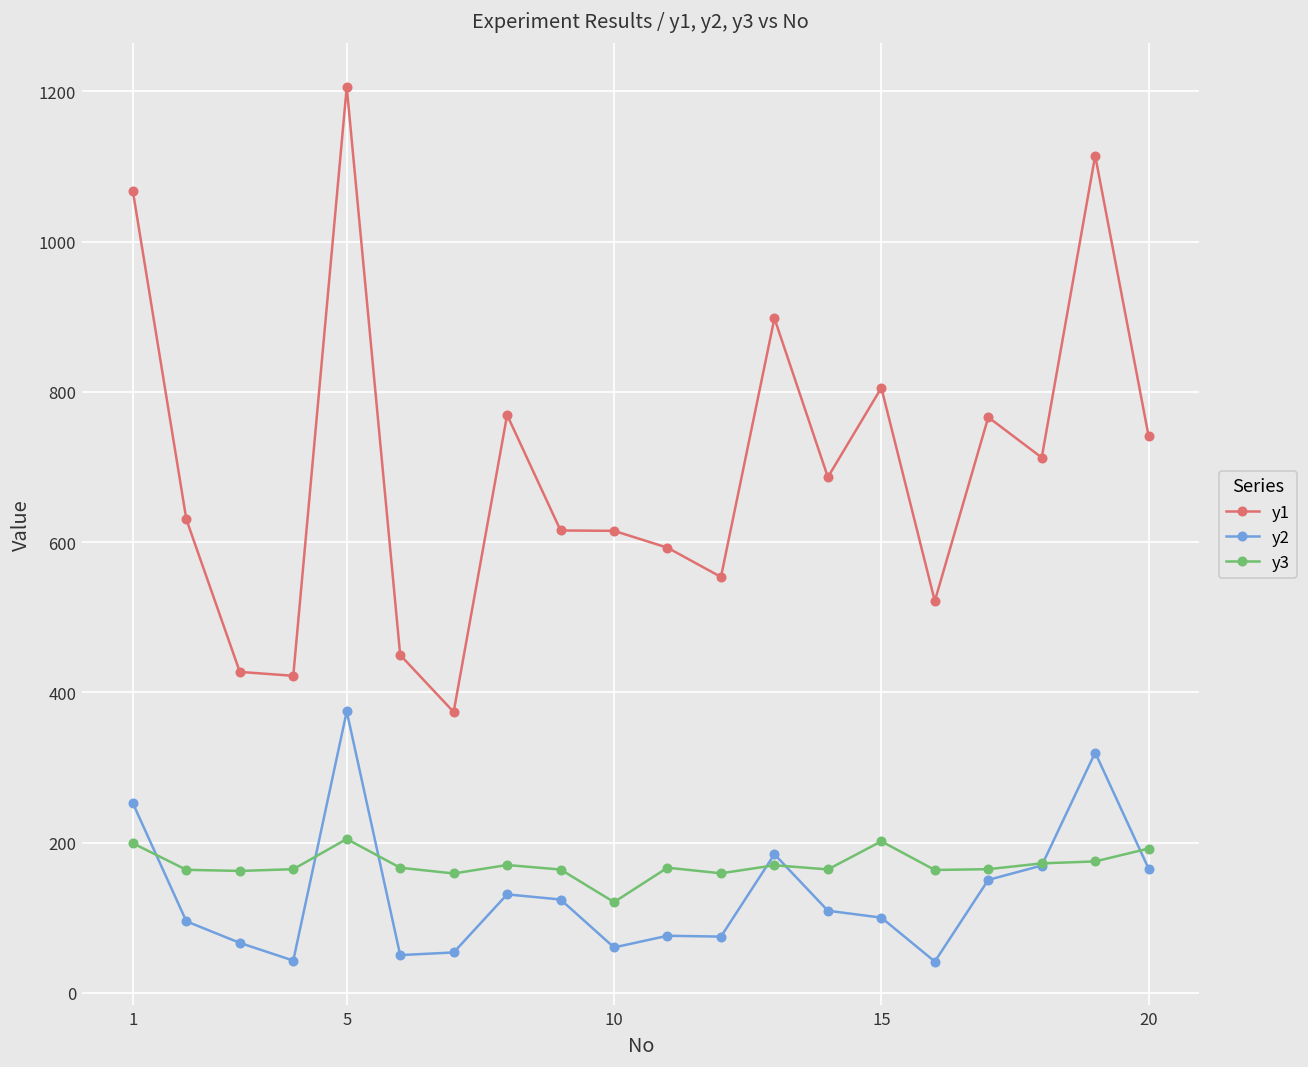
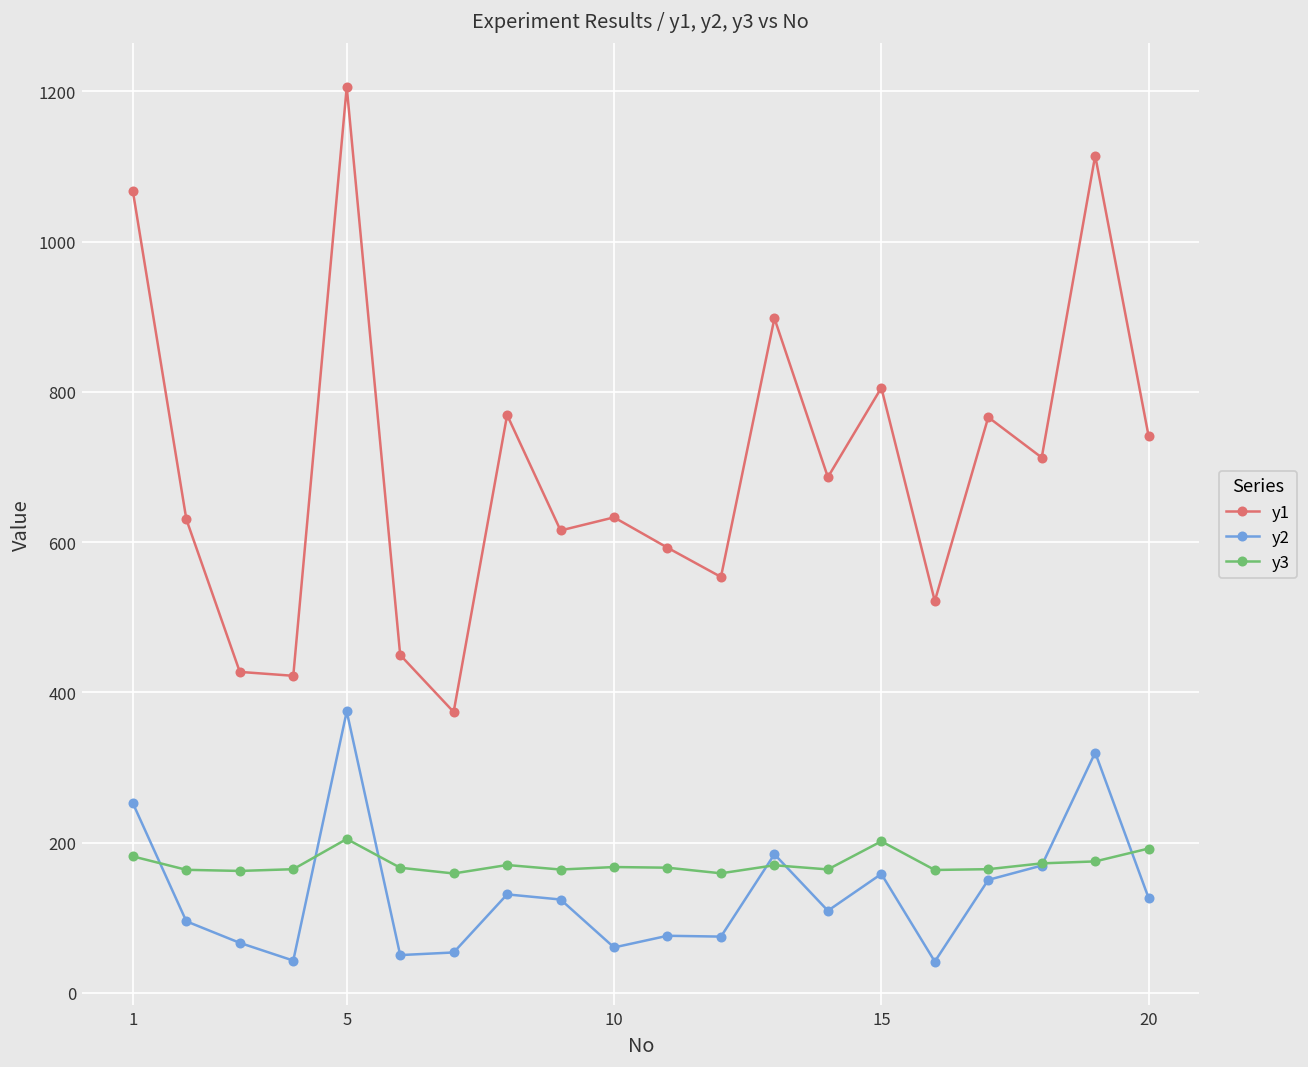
y3, 1: 200 -> 180
y1, 10: 610 -> 630
y3, 10: 120 -> 170
y2, 15: 100 -> 160
y2, 20: 170 -> 130
